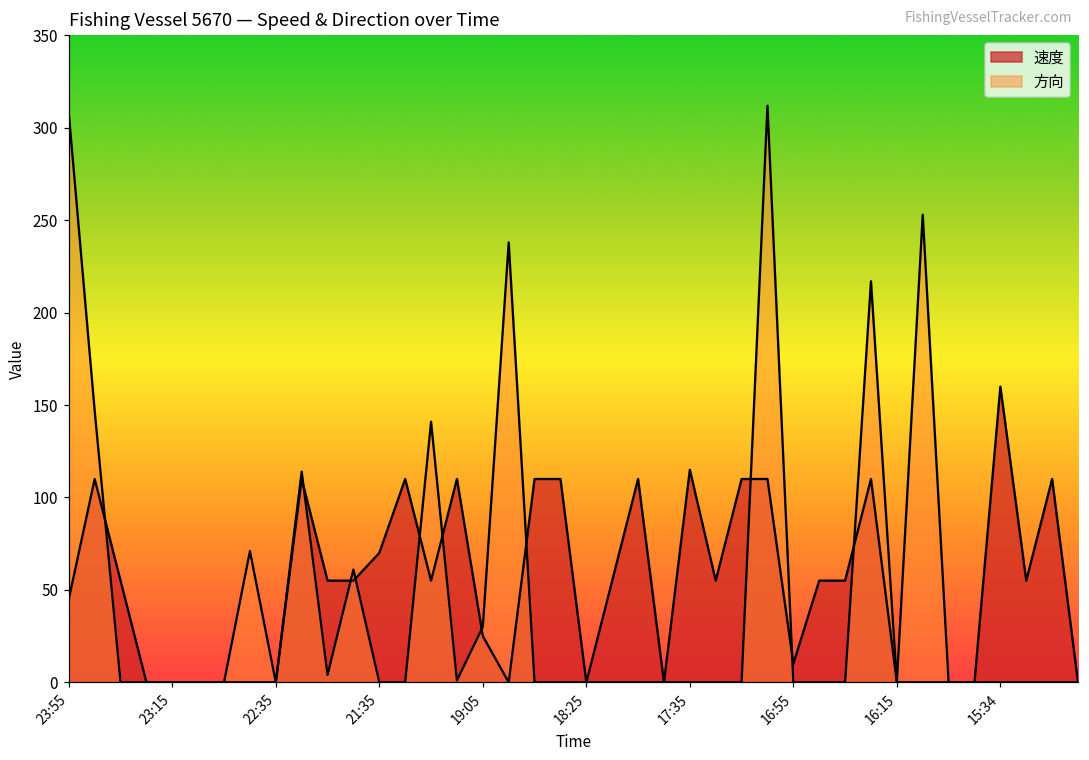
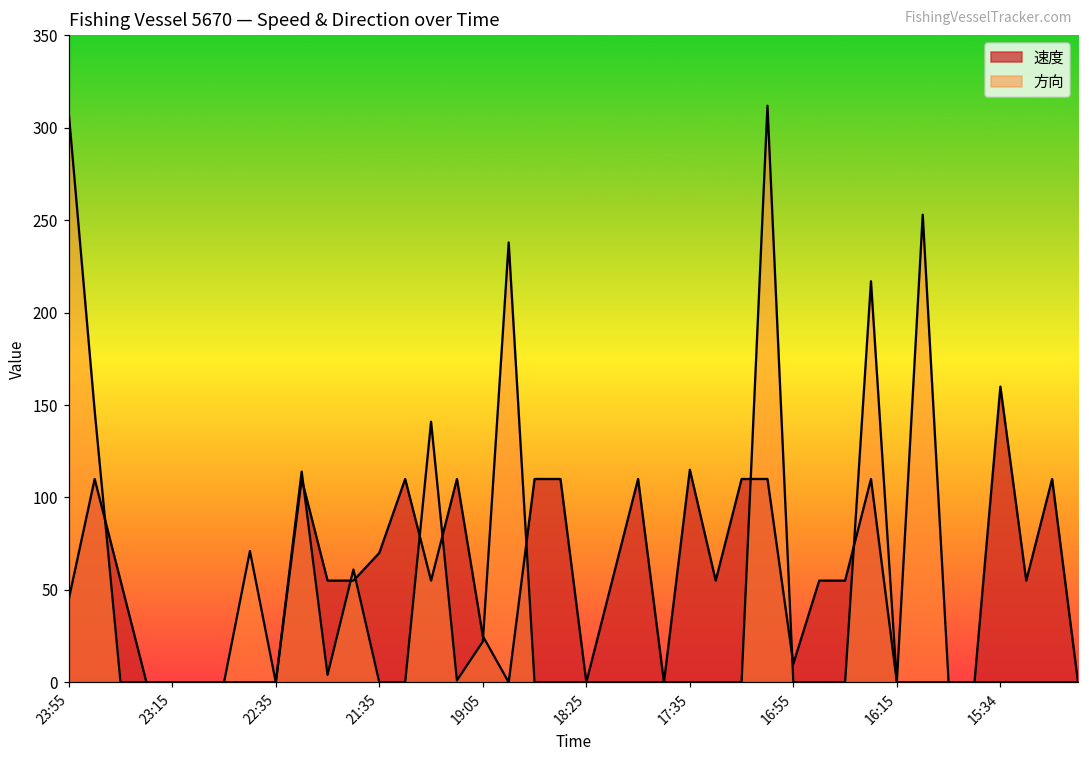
方向, 19:05: 30 -> 22
